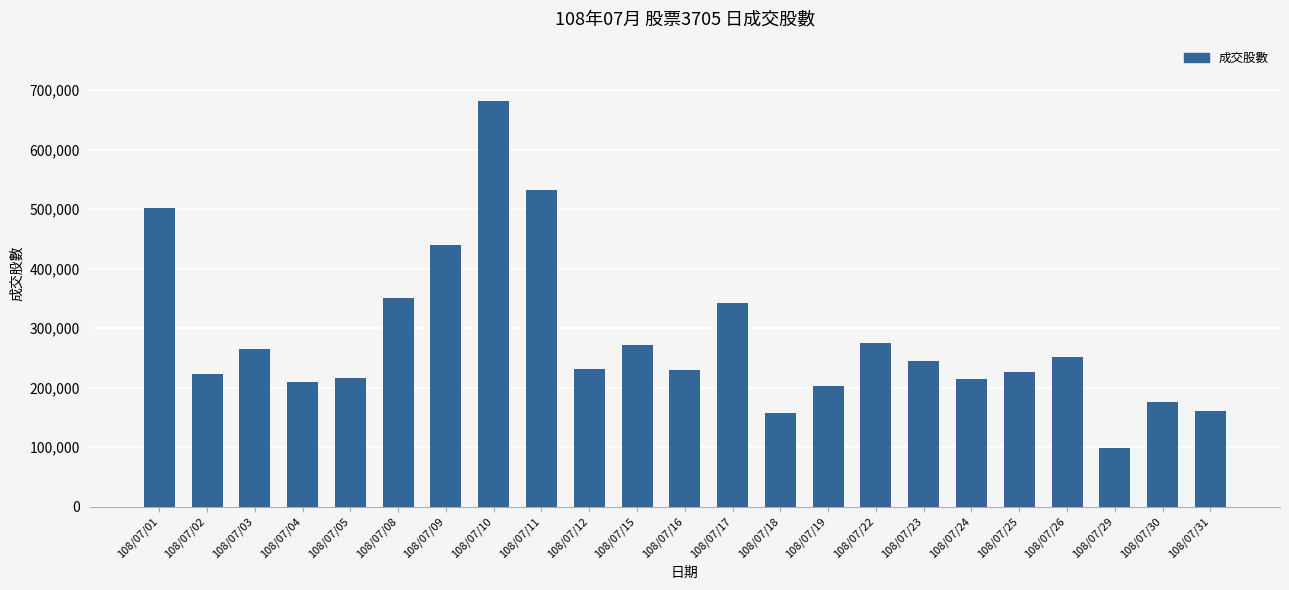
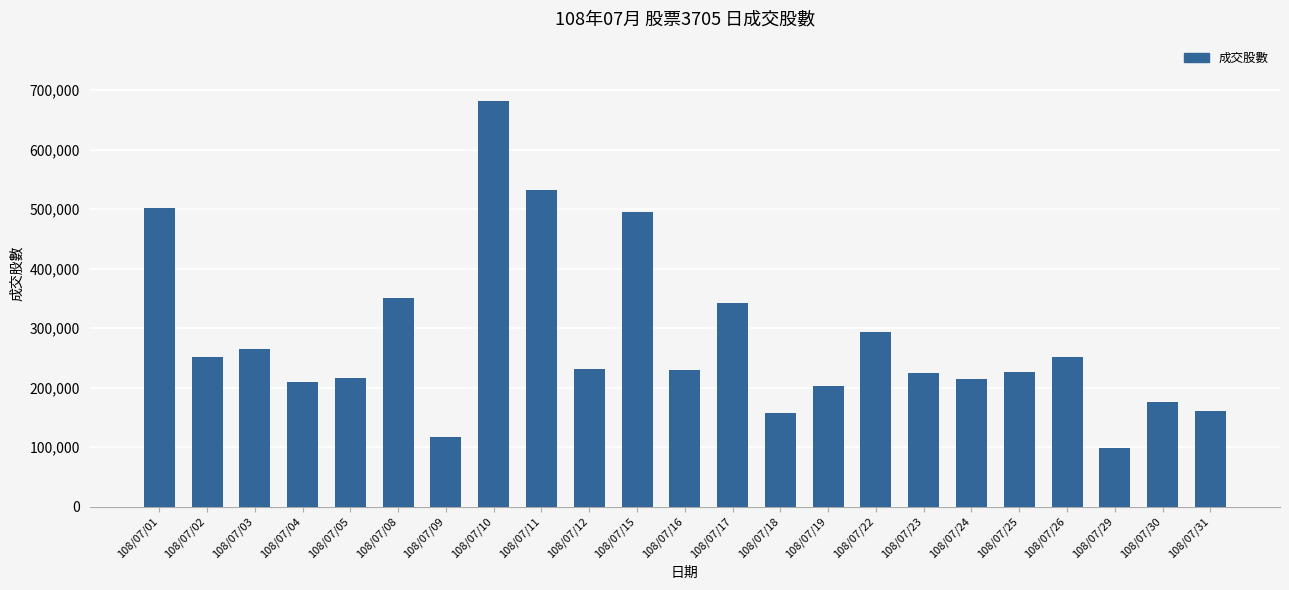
108/07/02: 220,000 -> 250,000
108/07/09: 440,000 -> 120,000
108/07/15: 270,000 -> 500,000
108/07/22: 280,000 -> 290,000
108/07/23: 240,000 -> 230,000
